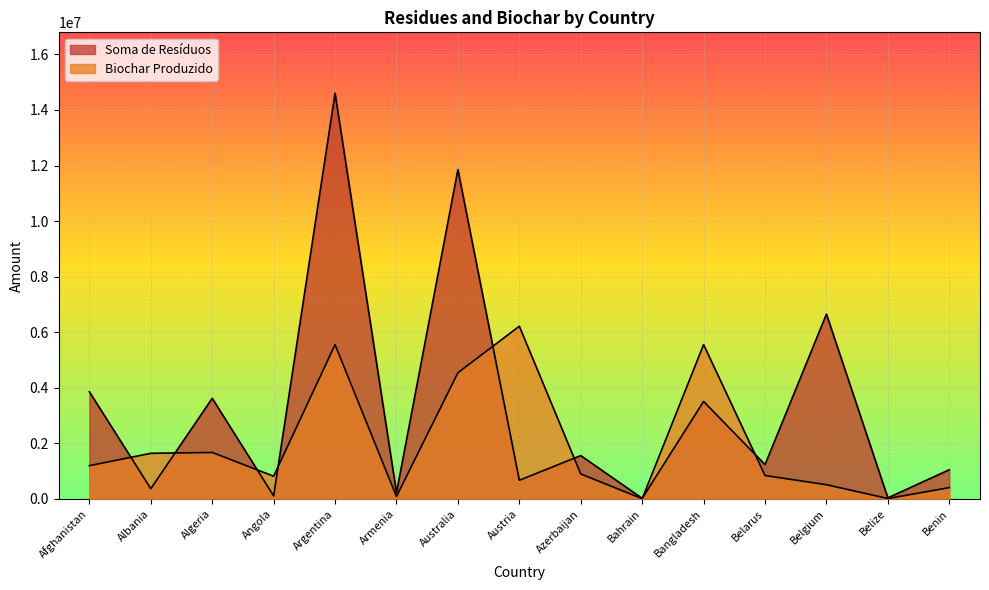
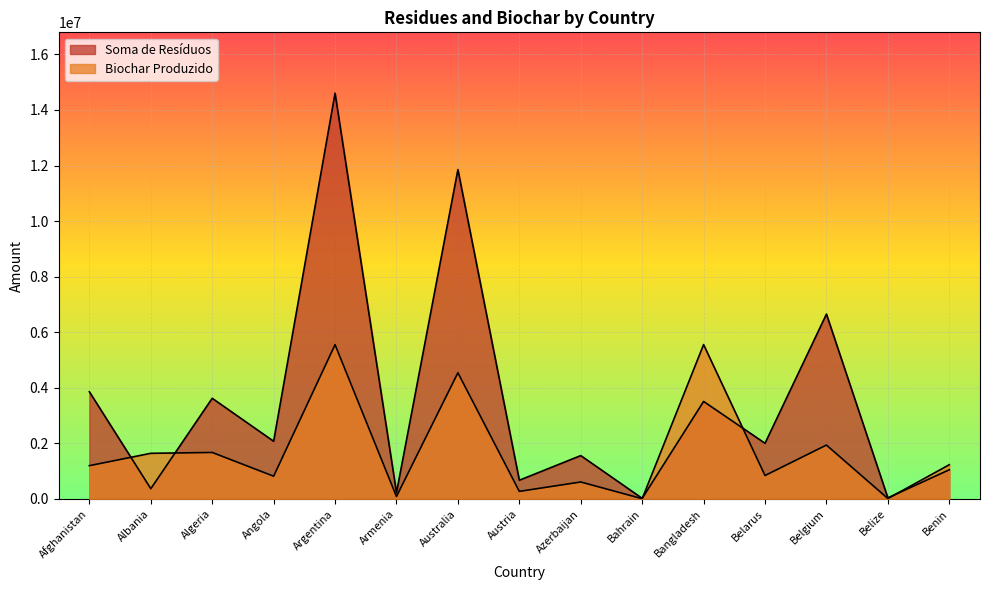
Soma de Resíduos, Angola: 100000 -> 2100000
Biochar Produzido, Austria: 6200000 -> 300000
Biochar Produzido, Azerbaijan: 900000 -> 600000
Soma de Resíduos, Belarus: 1200000 -> 2000000
Biochar Produzido, Belgium: 500000 -> 1900000
Biochar Produzido, Benin: 400000 -> 1200000
